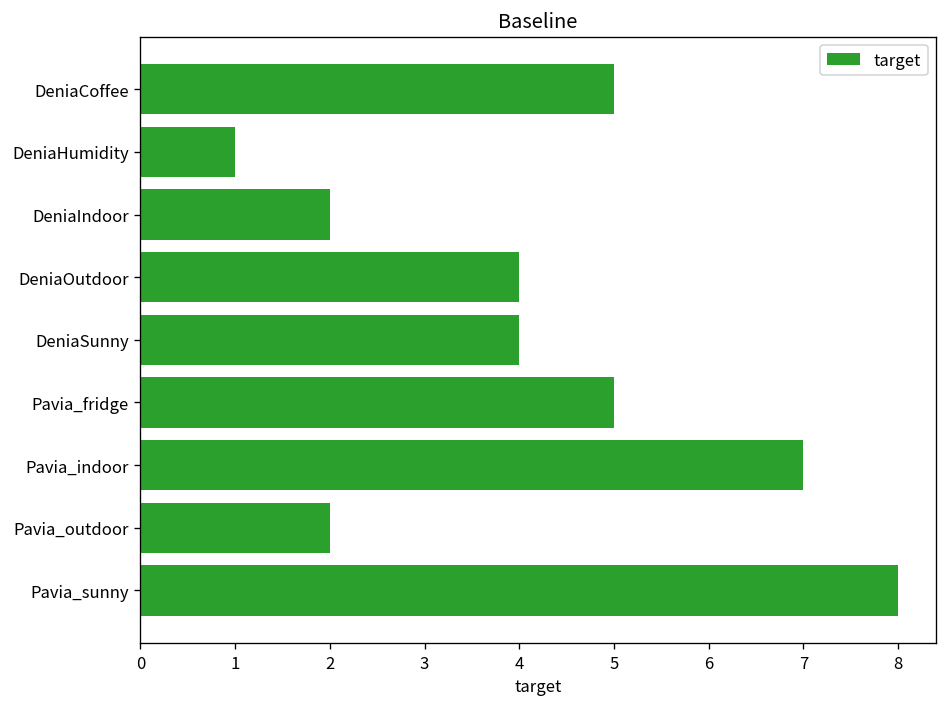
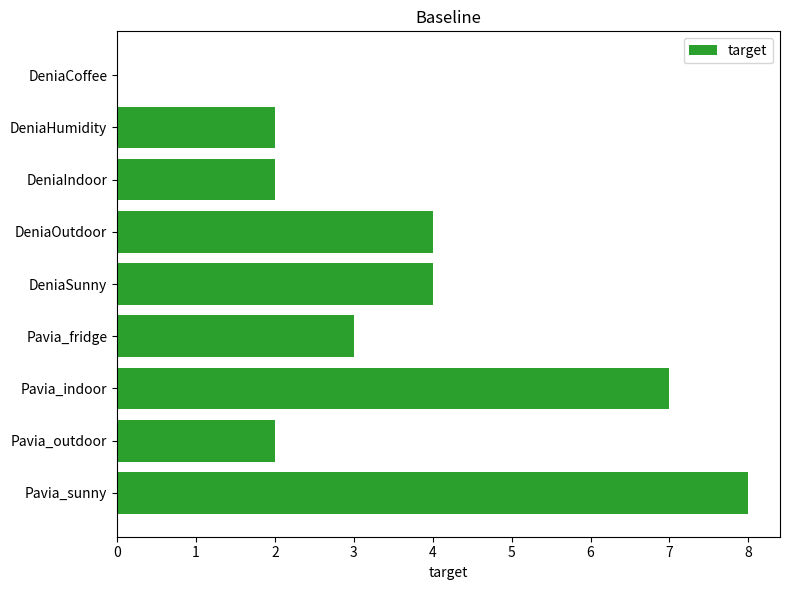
DeniaCoffee: 5 -> 0
DeniaHumidity: 1 -> 2
Pavia_fridge: 5 -> 3
